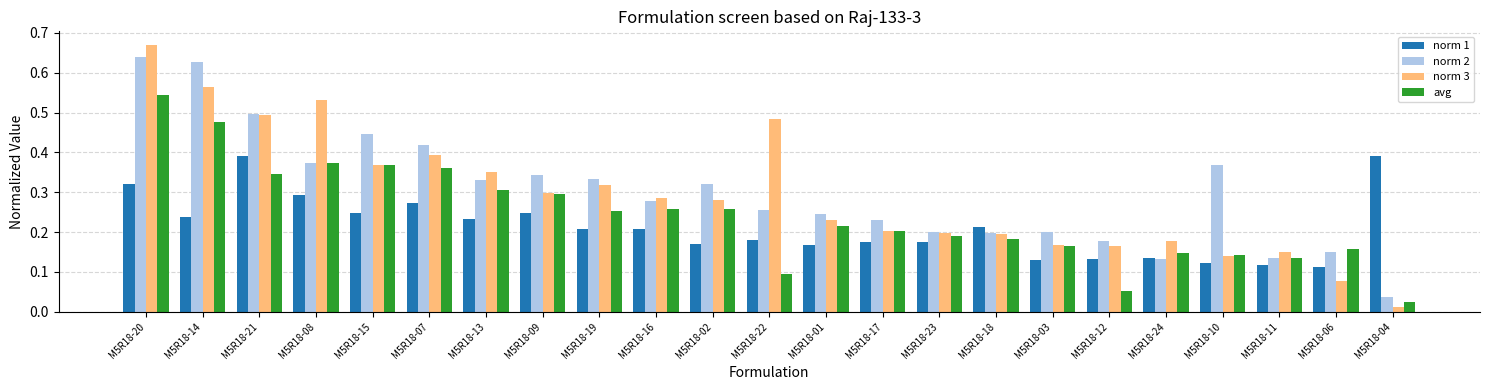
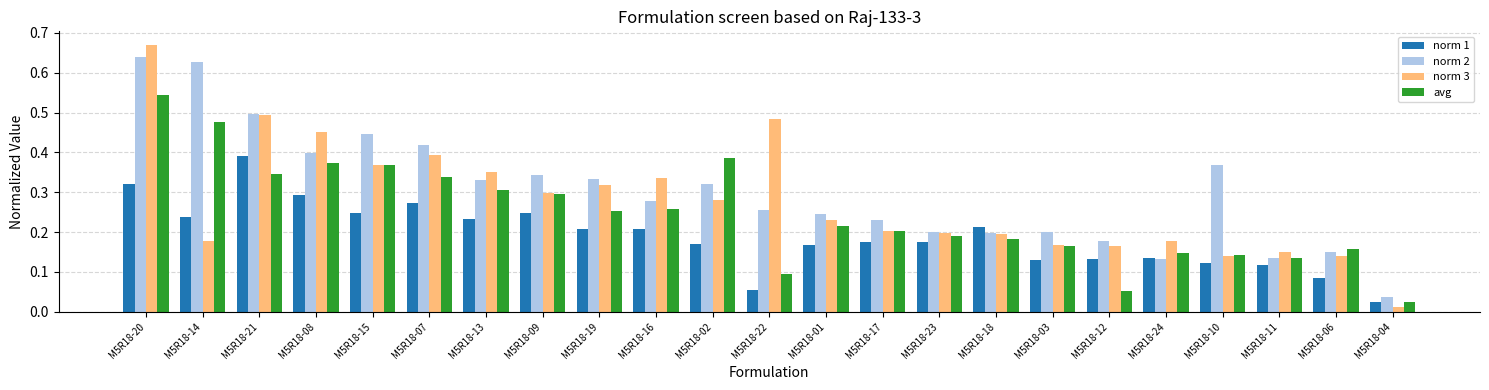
norm 3, M5R18-14: 0.56 -> 0.18
norm 2, M5R18-08: 0.37 -> 0.40
norm 3, M5R18-08: 0.53 -> 0.45
avg, M5R18-07: 0.36 -> 0.34
norm 3, M5R18-16: 0.29 -> 0.34
avg, M5R18-02: 0.26 -> 0.39
norm 1, M5R18-22: 0.18 -> 0.05
norm 1, M5R18-06: 0.11 -> 0.09
norm 3, M5R18-06: 0.08 -> 0.14
norm 1, M5R18-04: 0.39 -> 0.03
